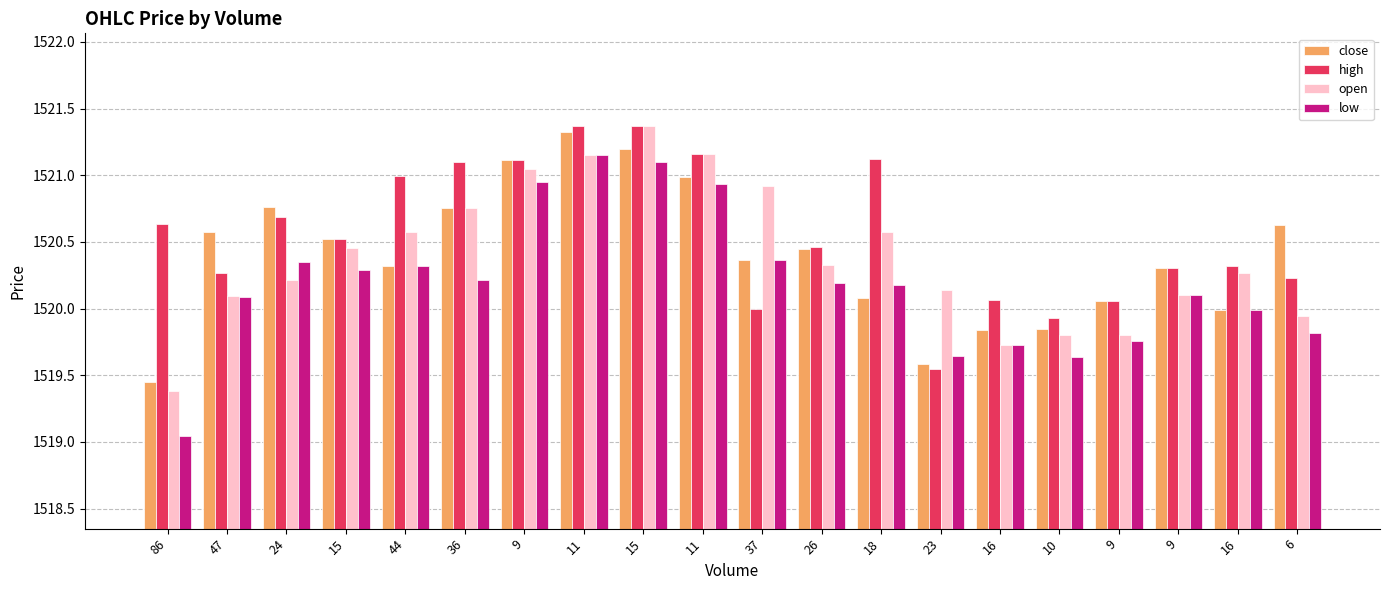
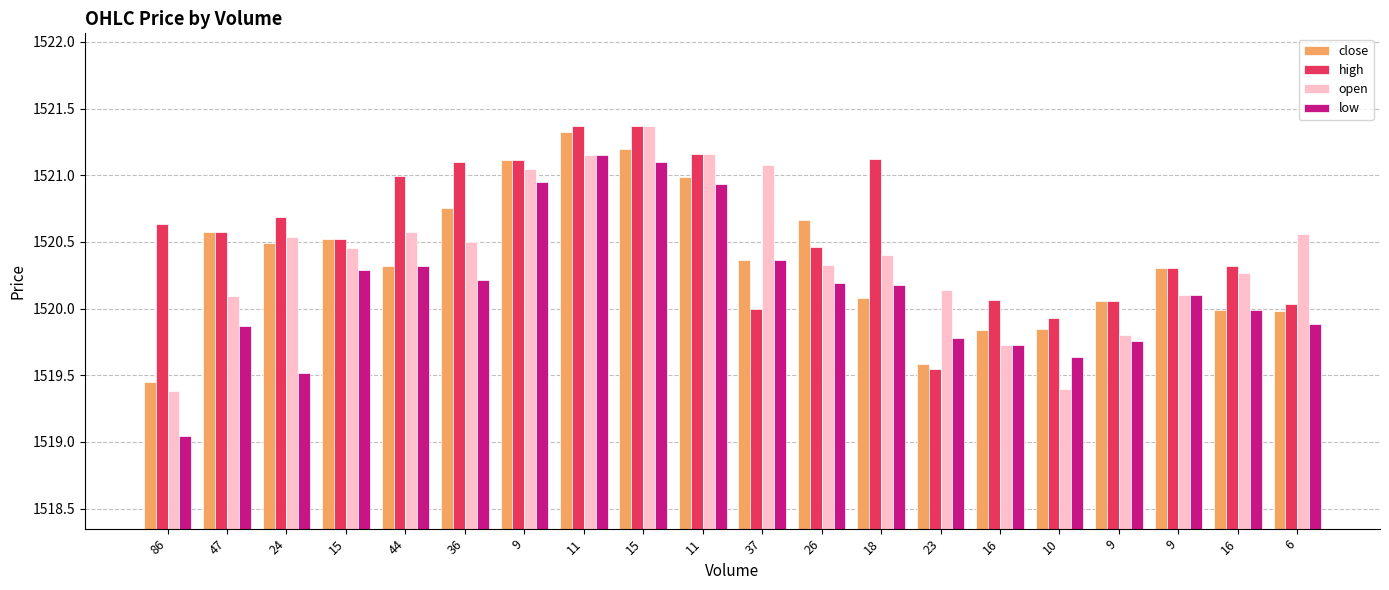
high, 47: 1520.26 -> 1520.58
low, 47: 1520.09 -> 1519.87
close, 24: 1520.76 -> 1520.49
open, 24: 1520.21 -> 1520.54
low, 24: 1520.35 -> 1519.51
open, 36: 1520.76 -> 1520.50
open, 37: 1520.92 -> 1521.07
close, 26: 1520.45 -> 1520.66
open, 18: 1520.58 -> 1520.40
low, 23: 1519.64 -> 1519.78
open, 10: 1519.8 -> 1519.4
close, 6: 1520.63 -> 1519.98
high, 6: 1520.23 -> 1520.03
open, 6: 1519.94 -> 1520.56
low, 6: 1519.82 -> 1519.89
